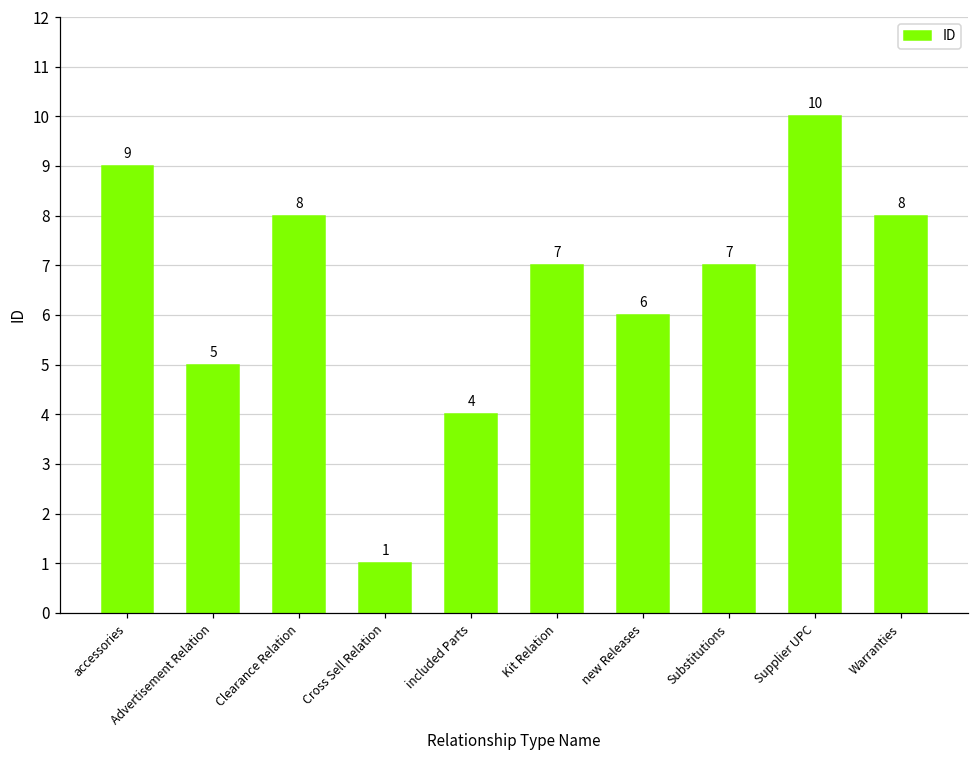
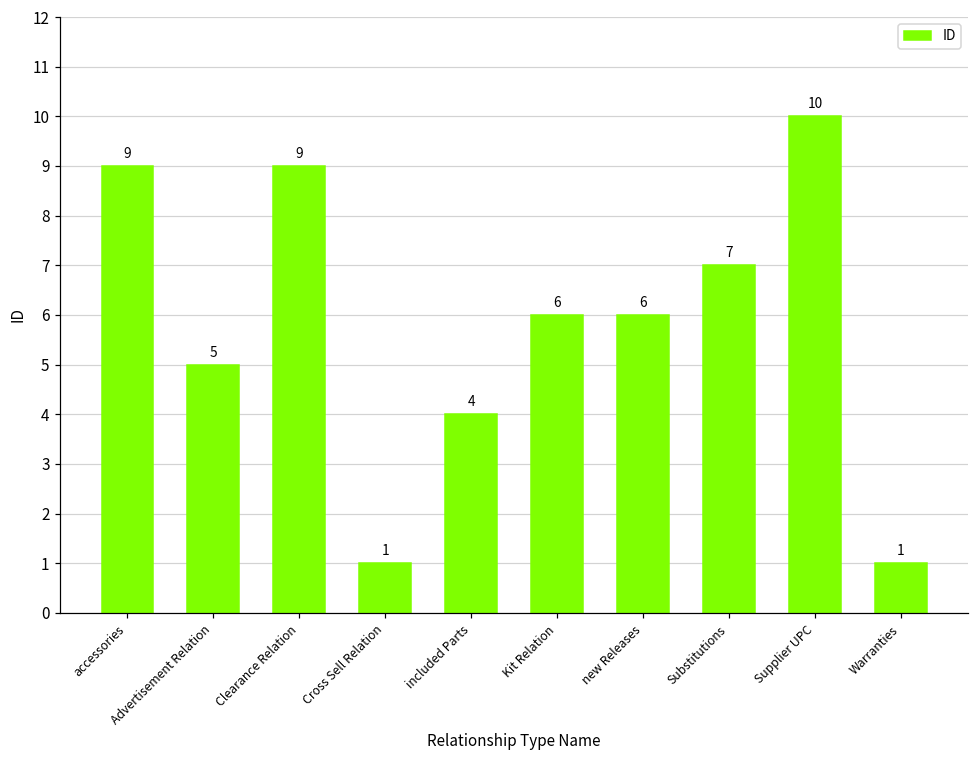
Clearance Relation: 8 -> 9
Kit Relation: 7 -> 6
Warranties: 8 -> 1
